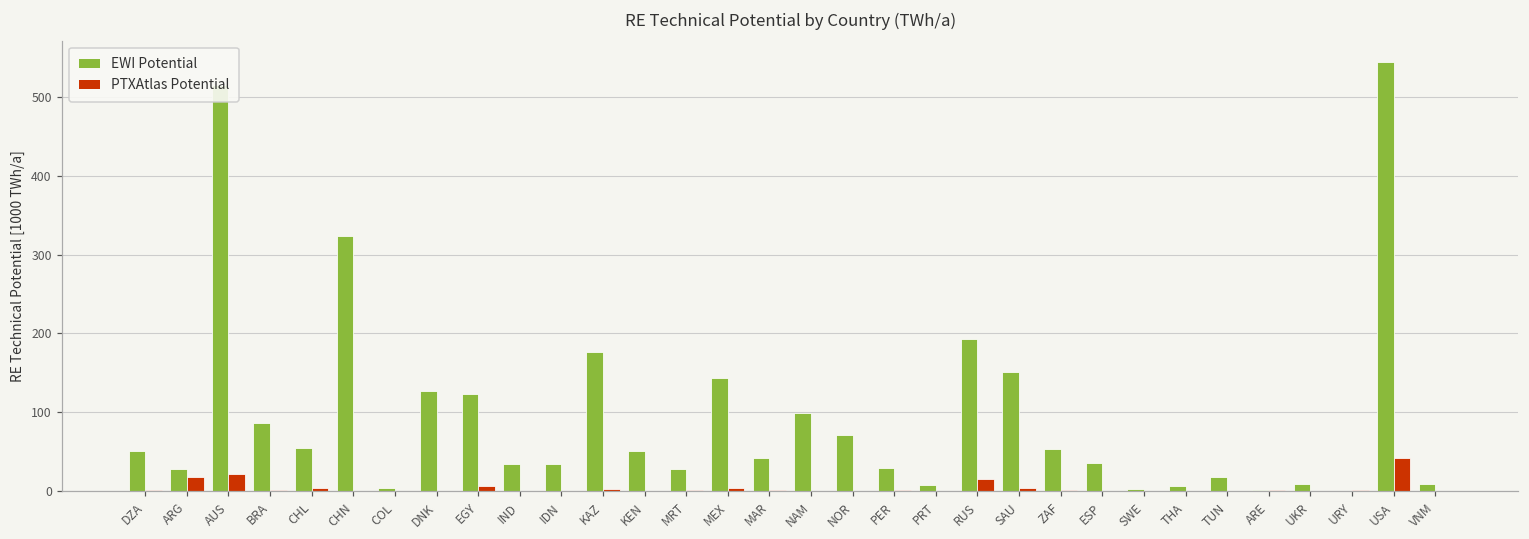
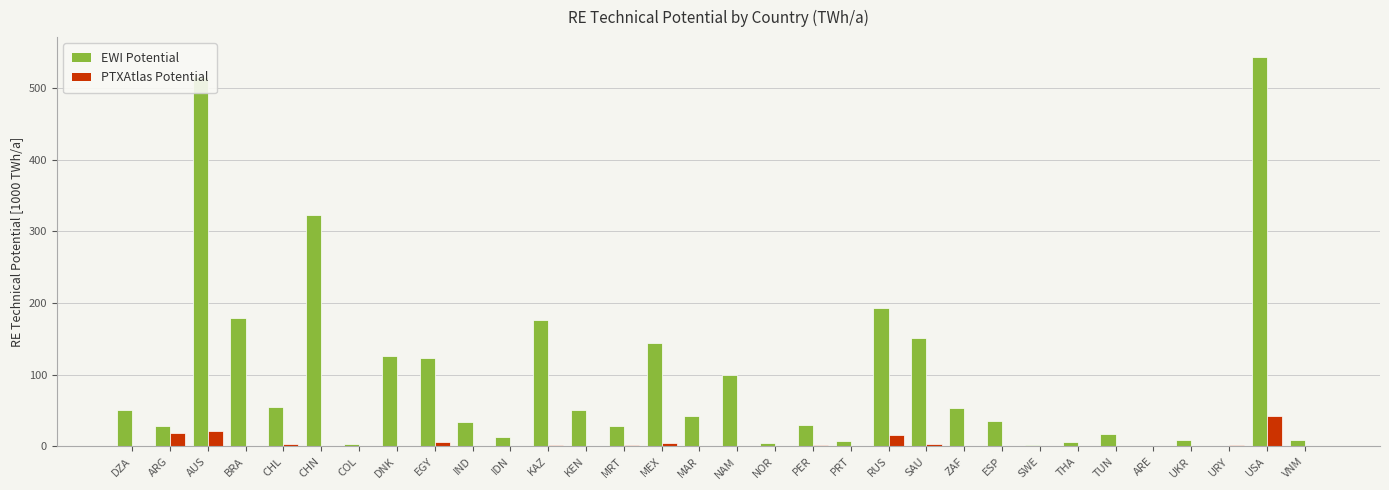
EWI Potential, BRA: 90 -> 180
EWI Potential, IDN: 30 -> 10
EWI Potential, NOR: 70 -> 10
